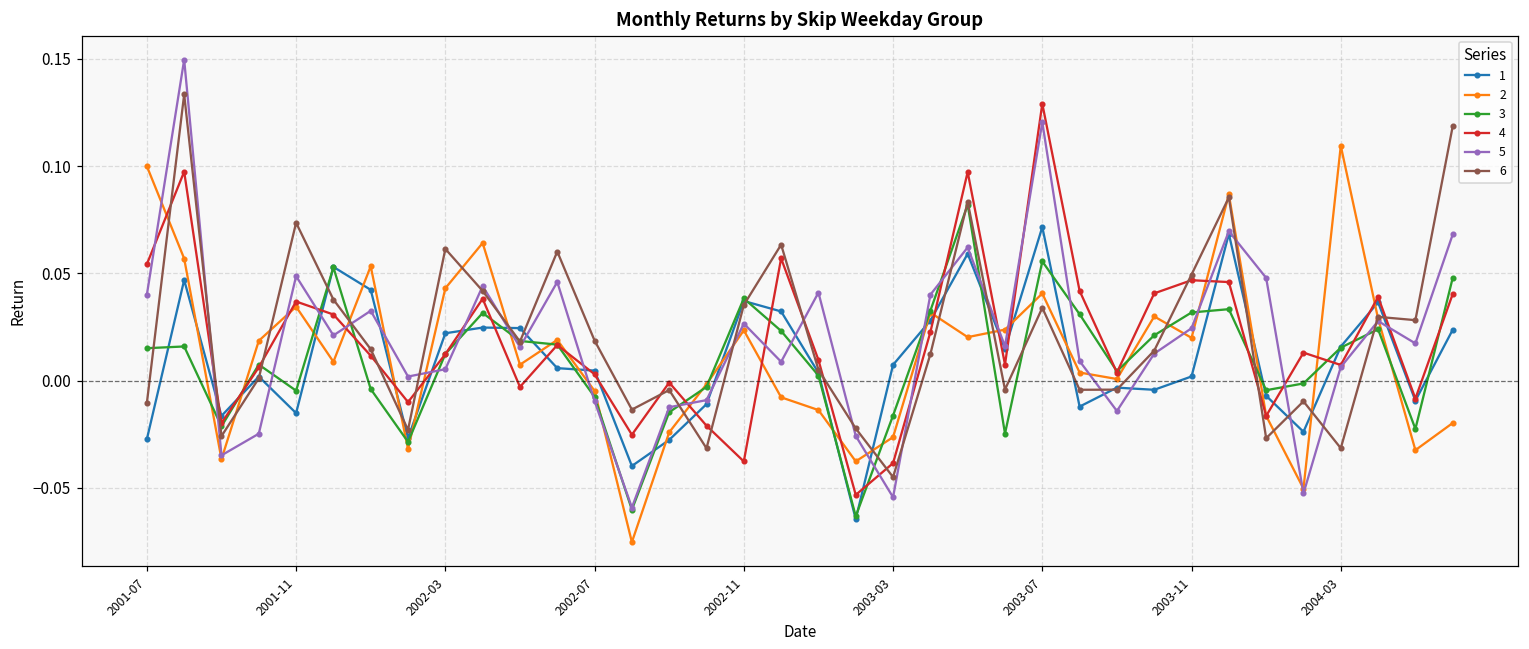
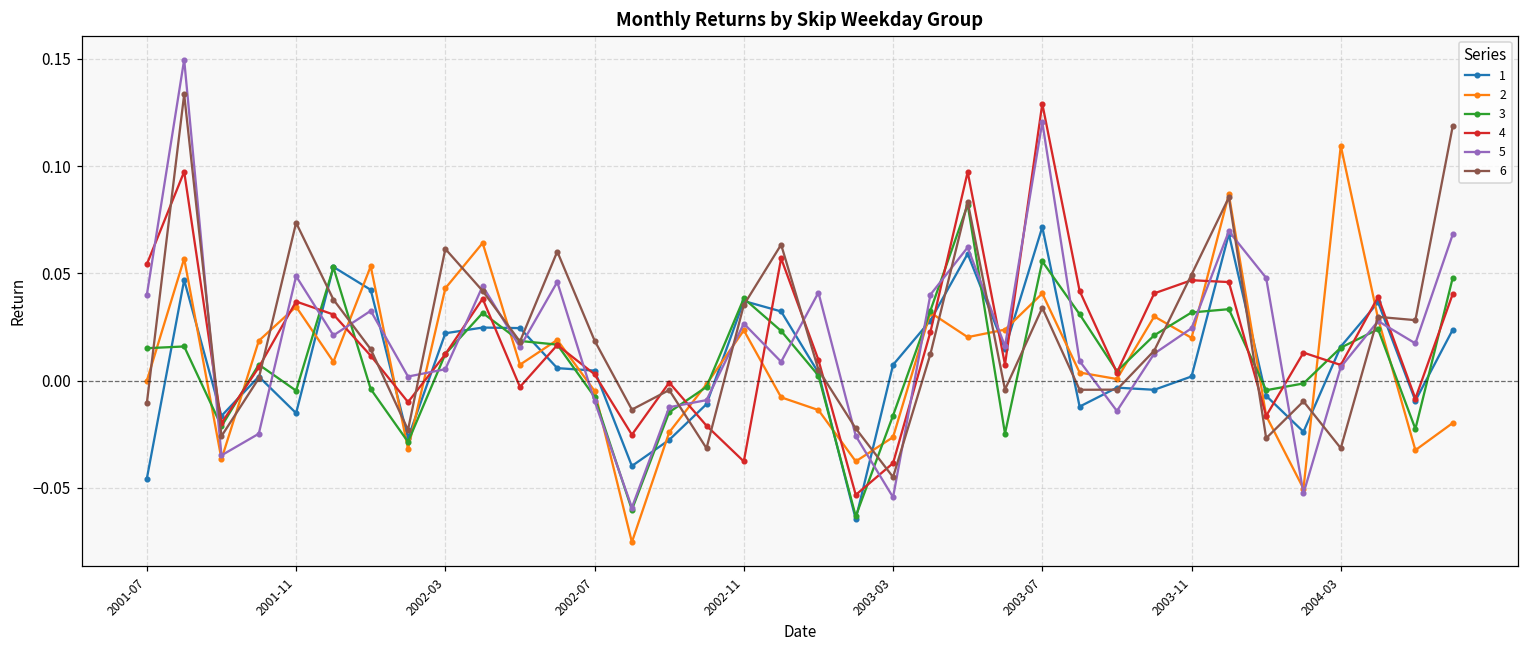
1, 2001-07: -0.027 -> -0.046
2, 2001-07: 0.1 -> 0.0
